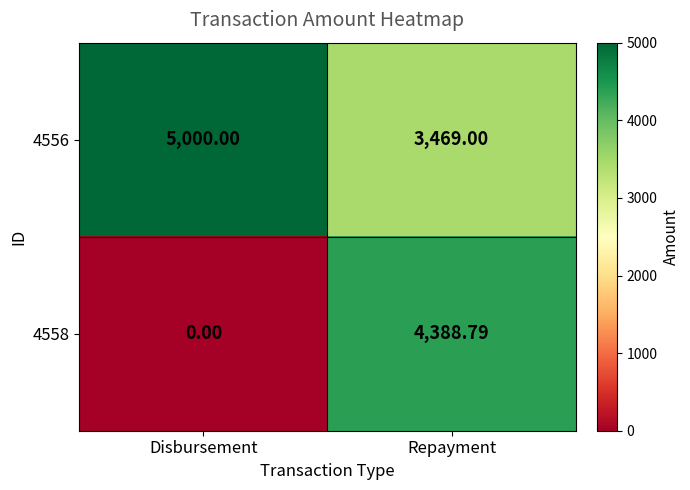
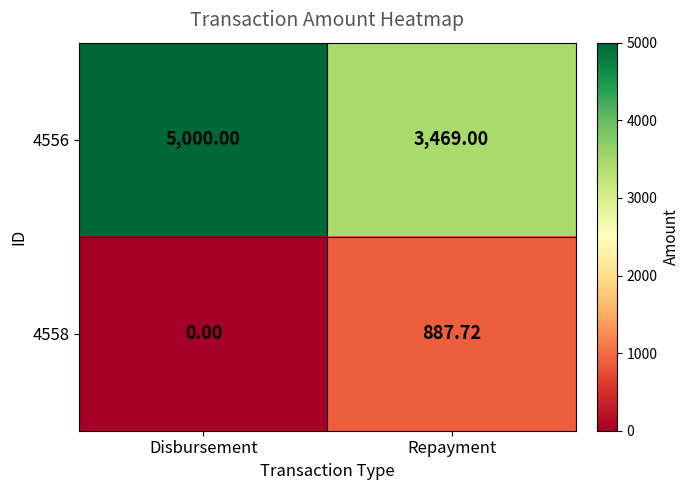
4558, Repayment: 4,388.79 -> 887.72
